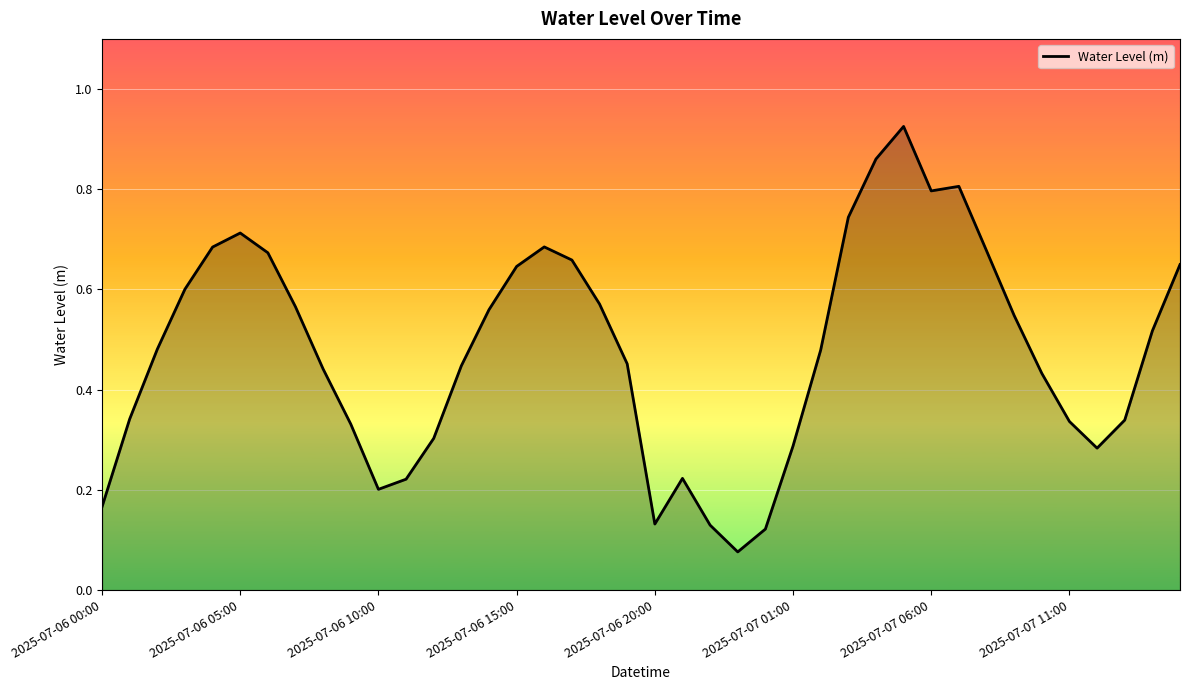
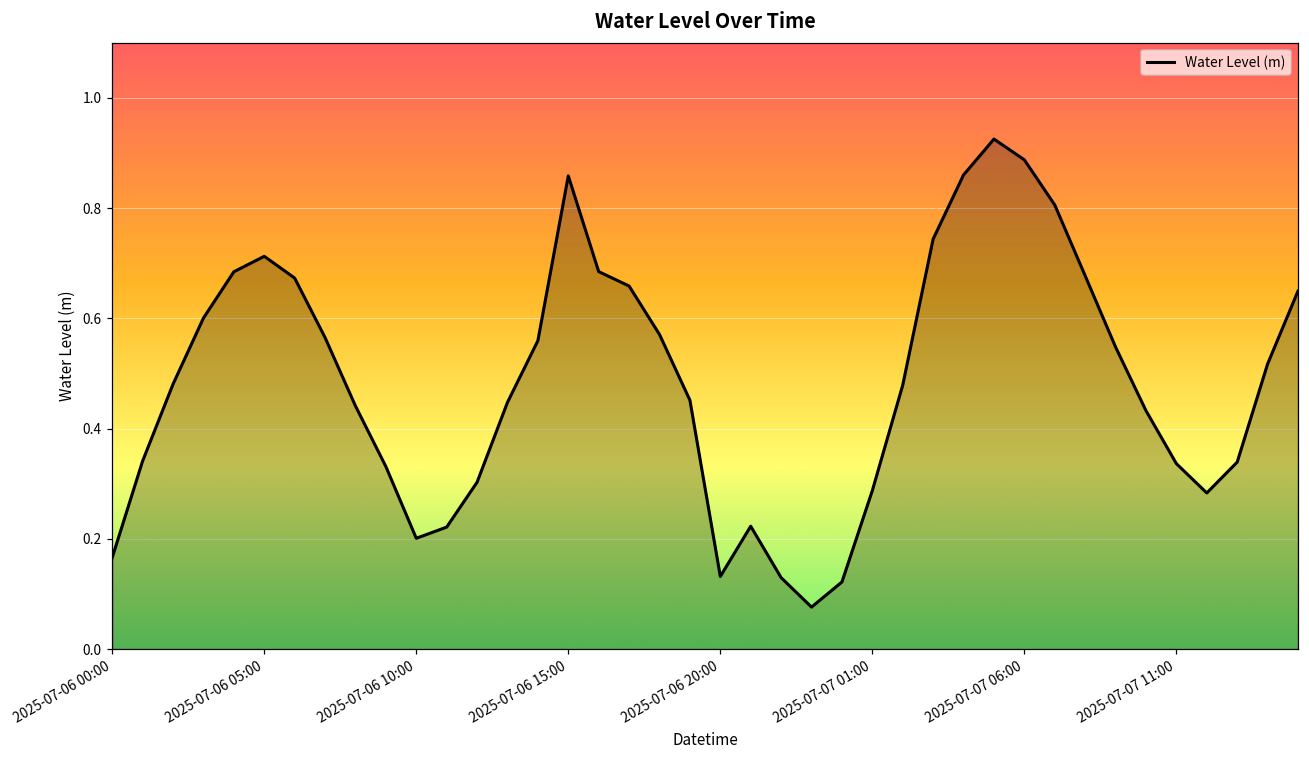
2025-07-06 15:00: 0.65 -> 0.86
2025-07-07 06:00: 0.80 -> 0.89
